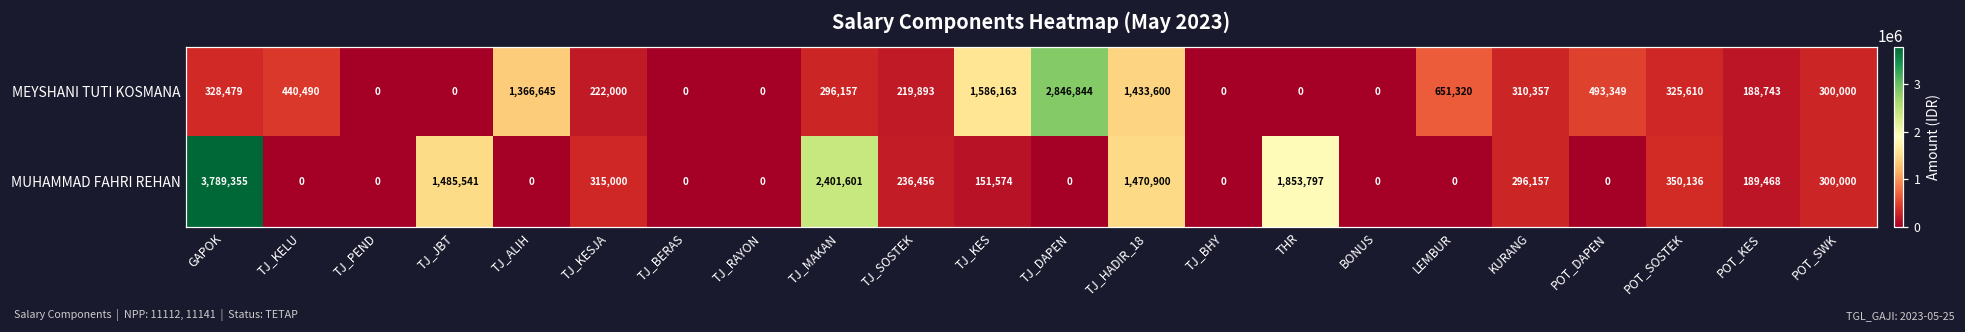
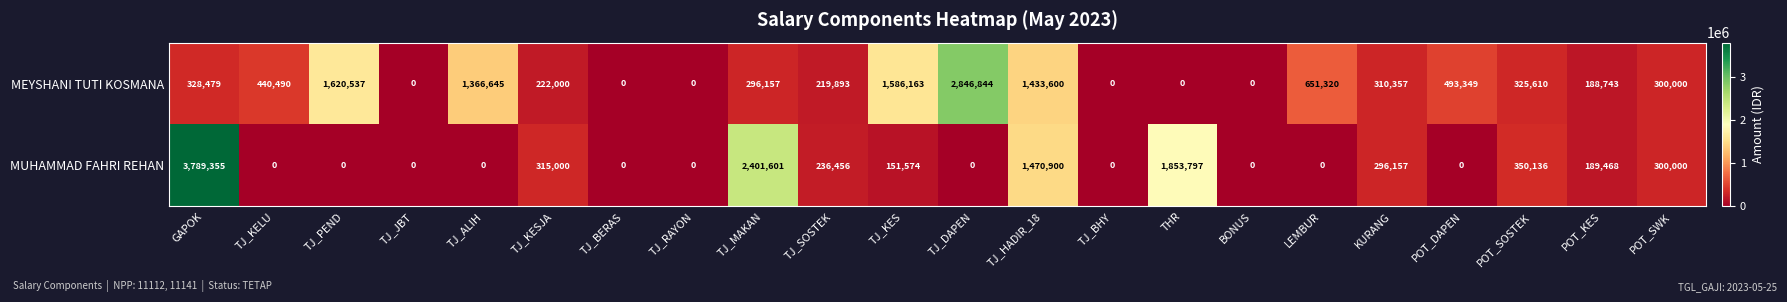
MEYSHANI TUTI KOSMANA, TJ_PEND: 0 -> 1,620,537
MUHAMMAD FAHRI REHAN, TJ_JBT: 1,485,541 -> 0
